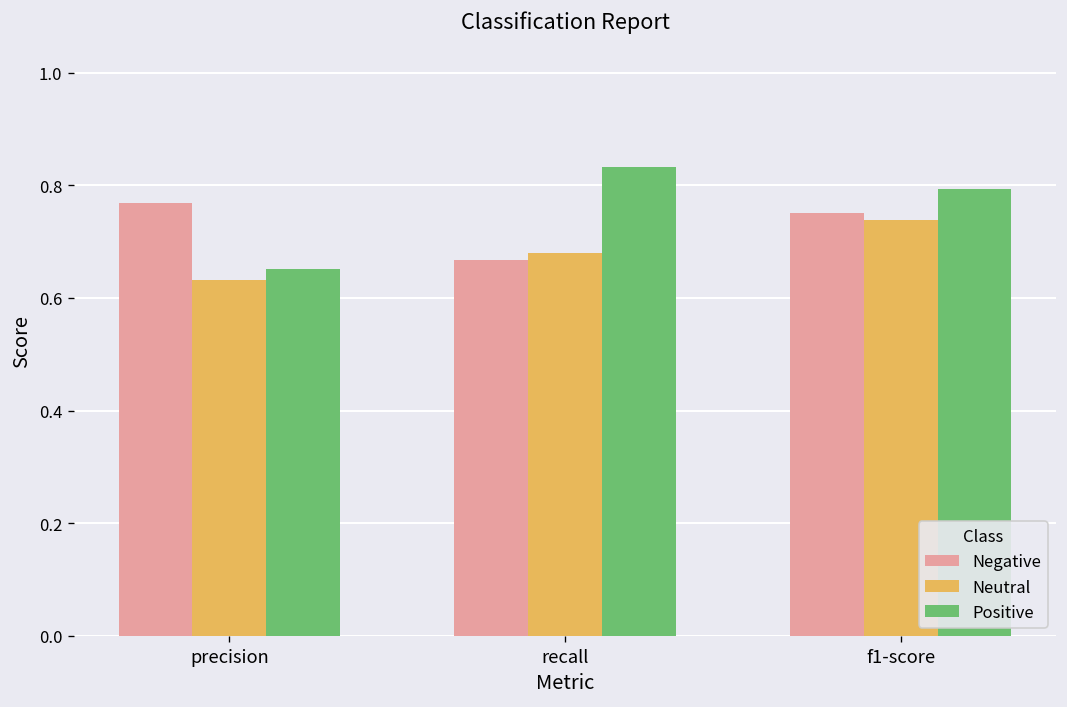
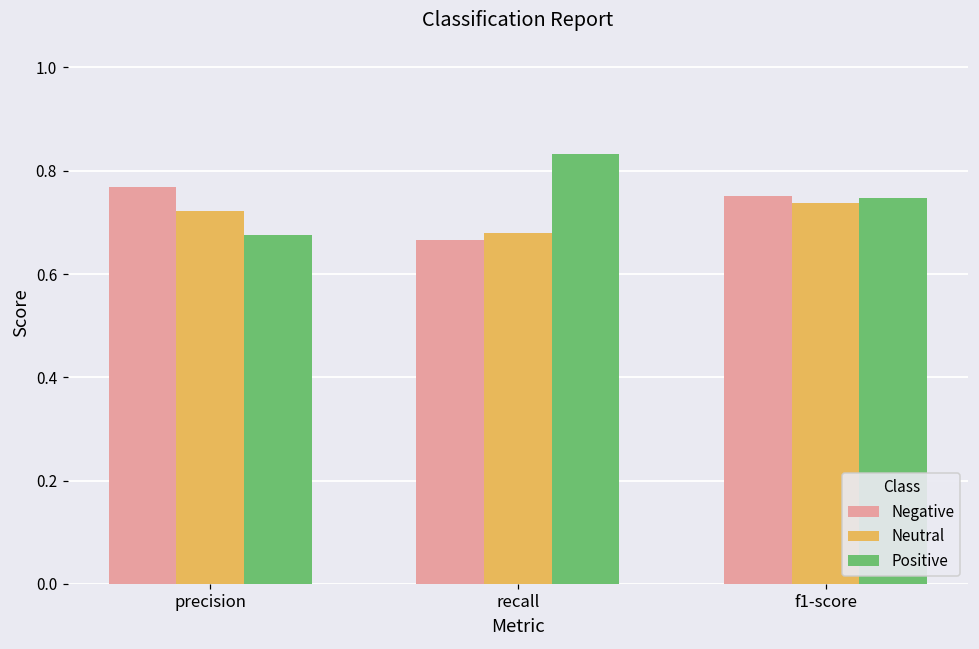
Neutral, precision: 0.63 -> 0.72
Positive, precision: 0.65 -> 0.68
Positive, f1-score: 0.79 -> 0.75
